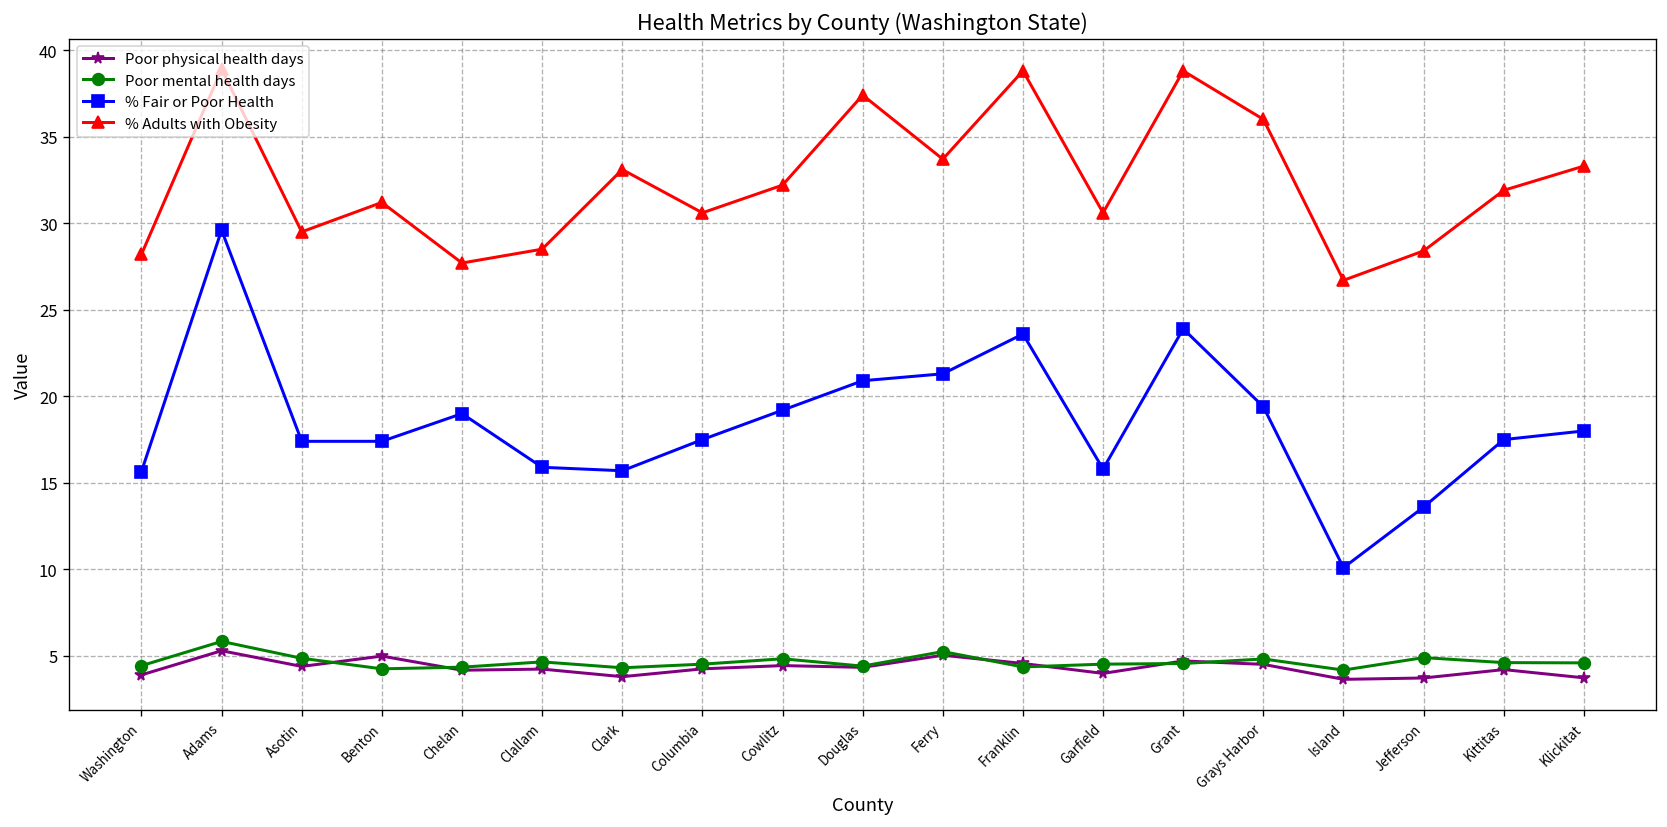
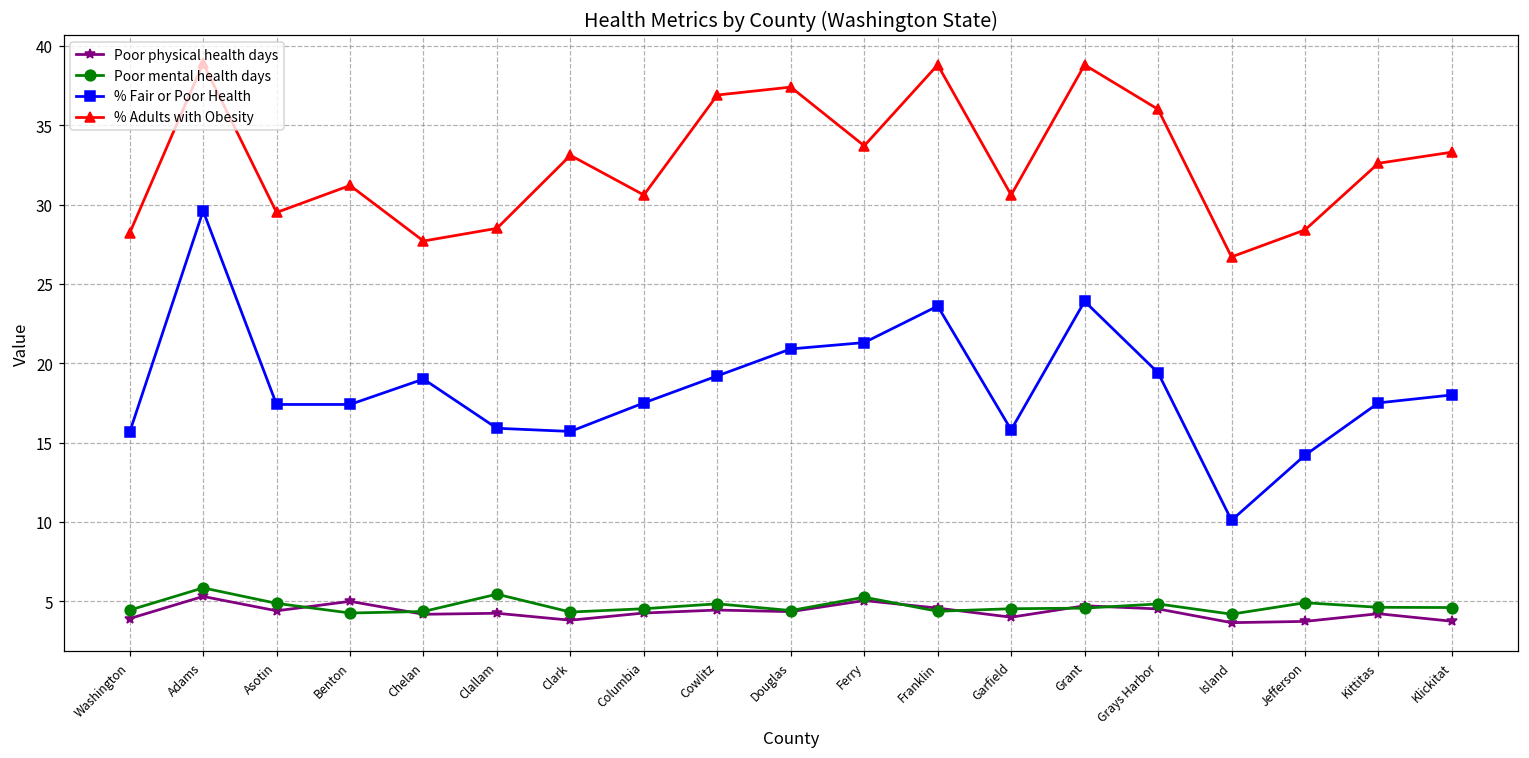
Poor mental health days, Clallam: 4.7 -> 5.4
% Adults with Obesity, Cowlitz: 32.2 -> 36.9
% Fair or Poor Health, Jefferson: 13.6 -> 14.2
% Adults with Obesity, Kittitas: 31.9 -> 32.6
